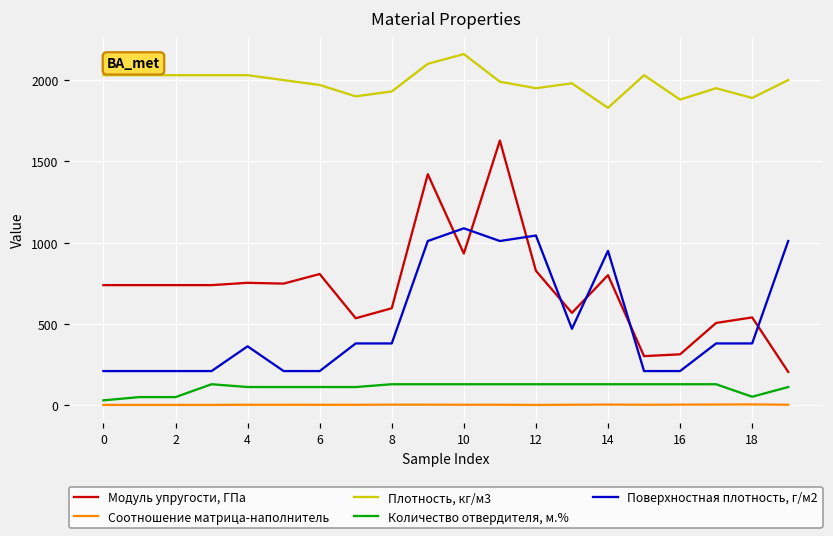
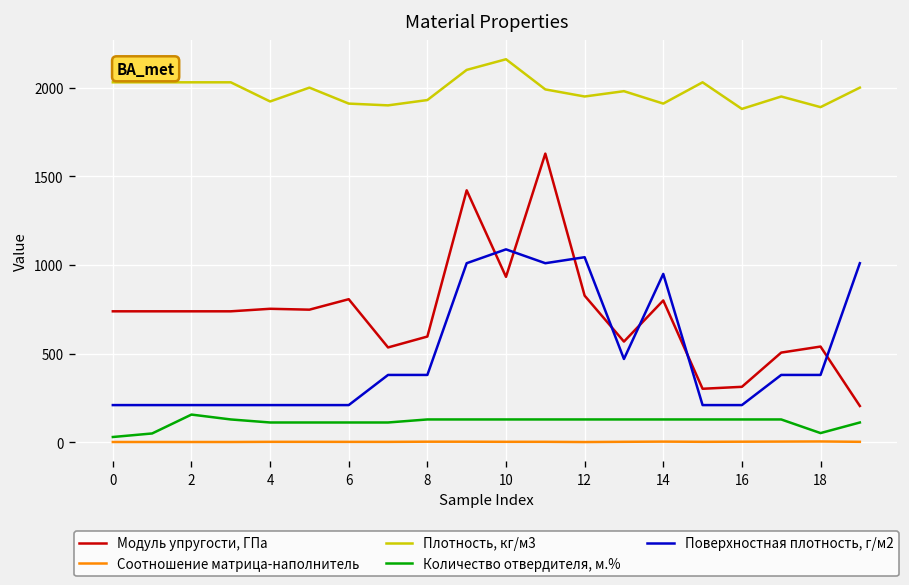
Количество отвердителя, м.%, 2: 50 -> 160
Плотность, кг/м3, 4: 2030 -> 1920
Поверхностная плотность, г/м2, 4: 360 -> 210
Плотность, кг/м3, 6: 1970 -> 1910
Плотность, кг/м3, 14: 1830 -> 1910
